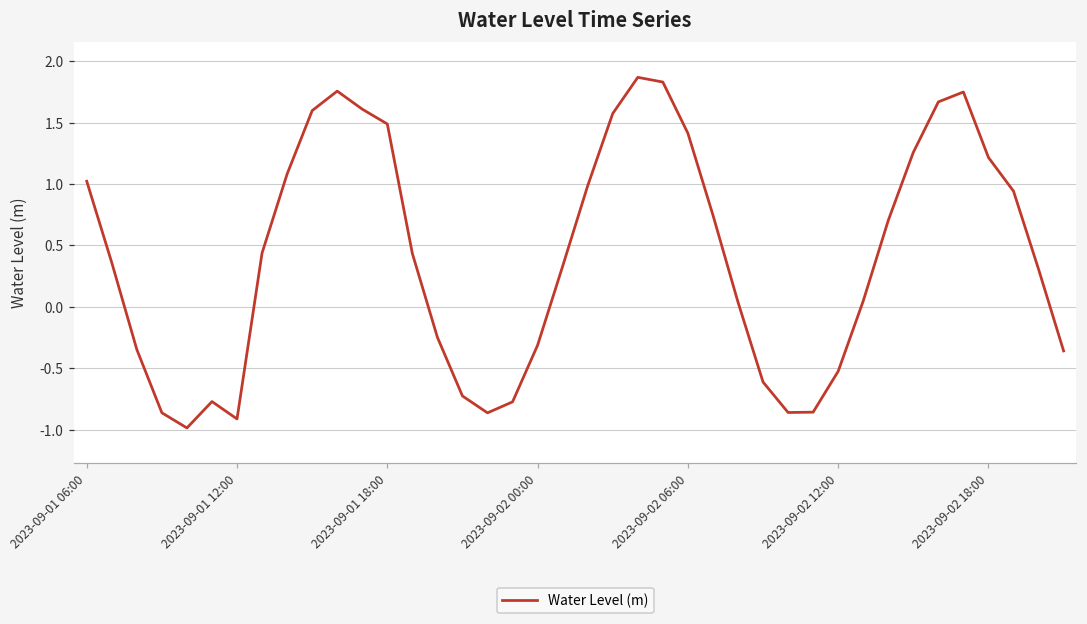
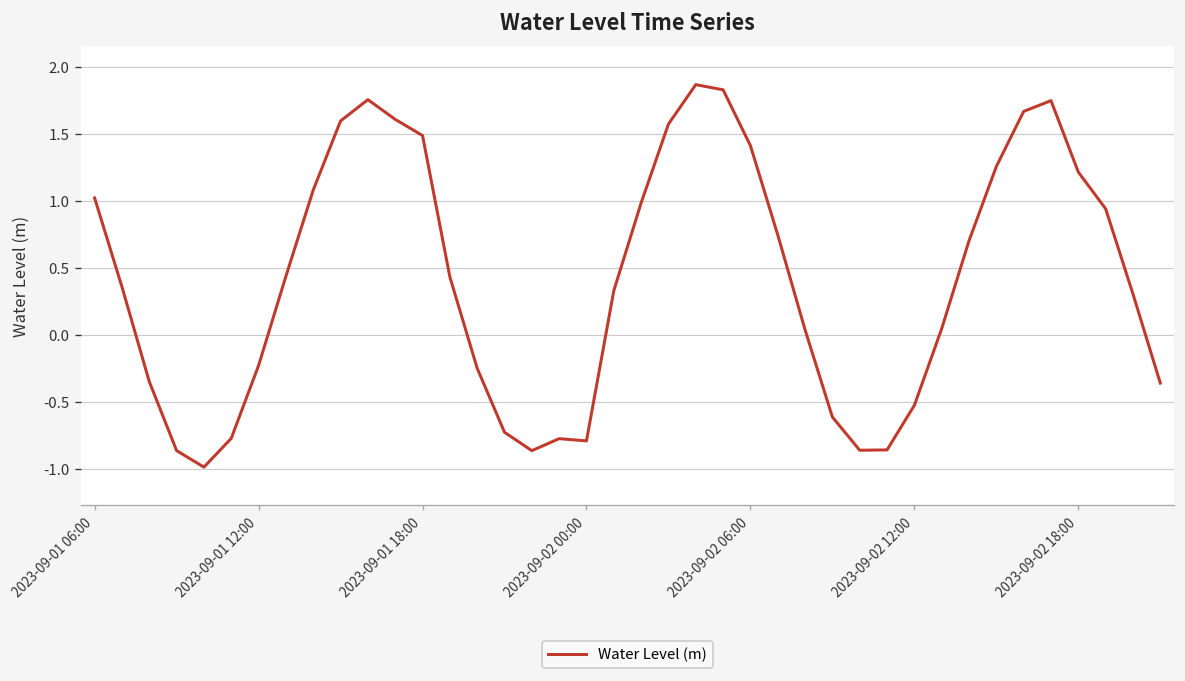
2023-09-01 12:00: -0.91 -> -0.23
2023-09-02 00:00: -0.31 -> -0.79
